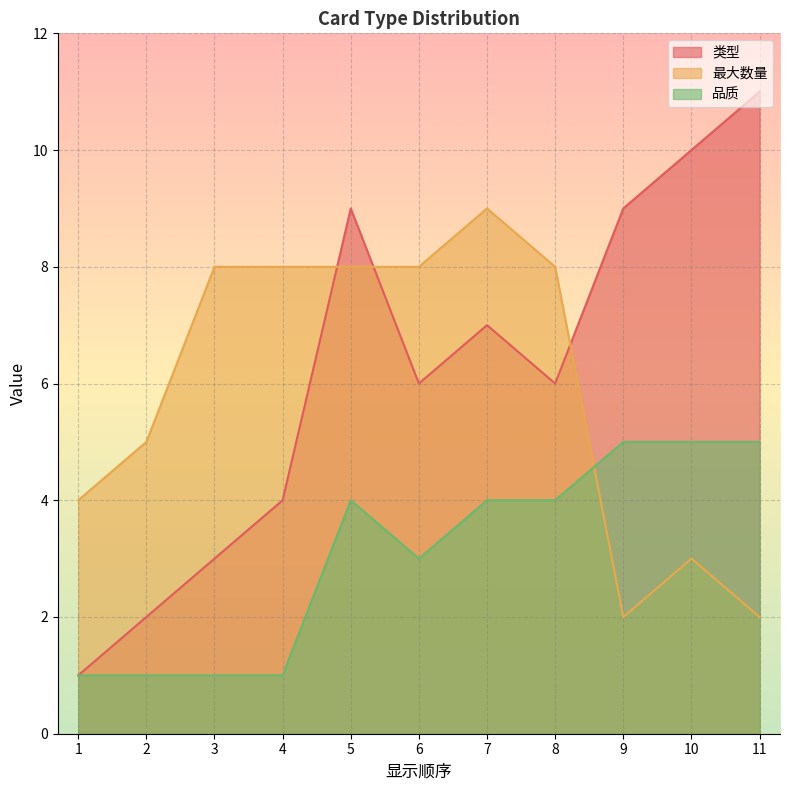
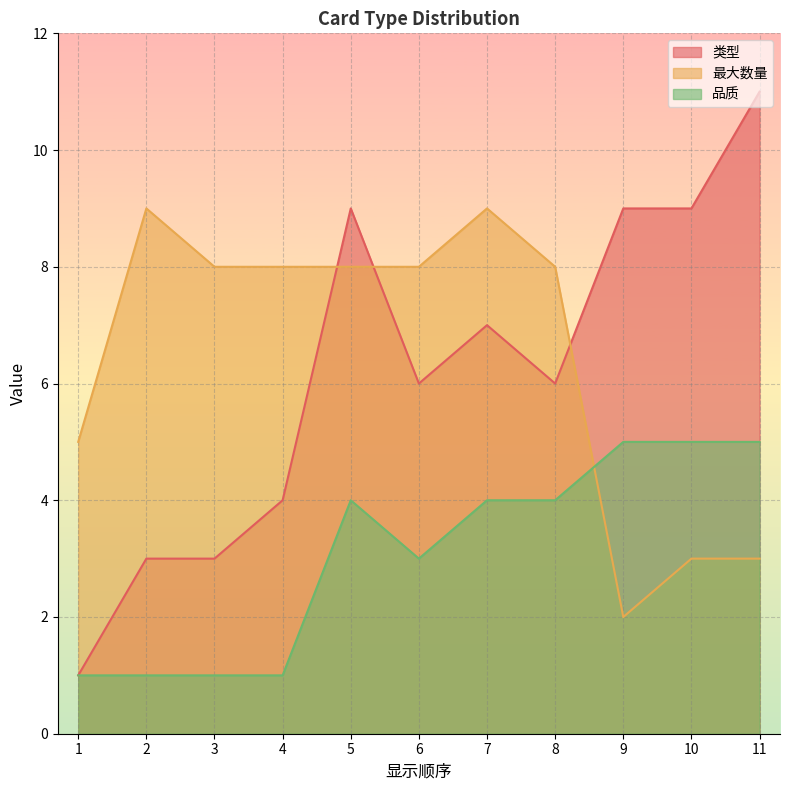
最大数量, 1: 4 -> 5
类型, 2: 2 -> 3
最大数量, 2: 5 -> 9
类型, 10: 10 -> 9
最大数量, 11: 2 -> 3
